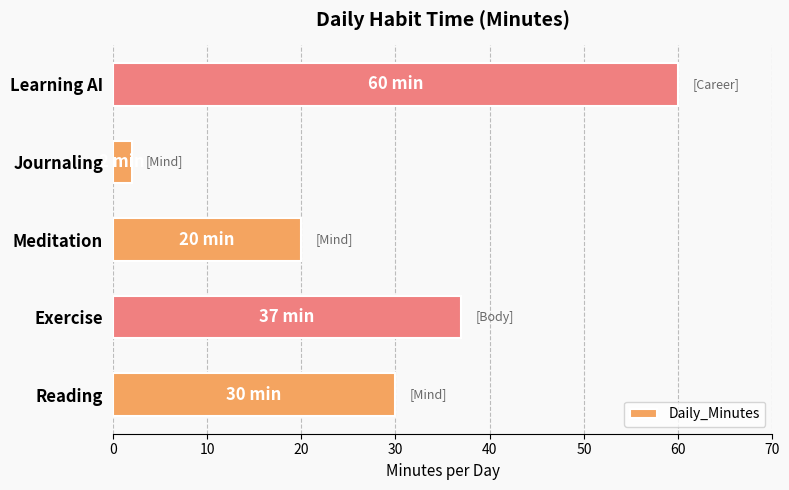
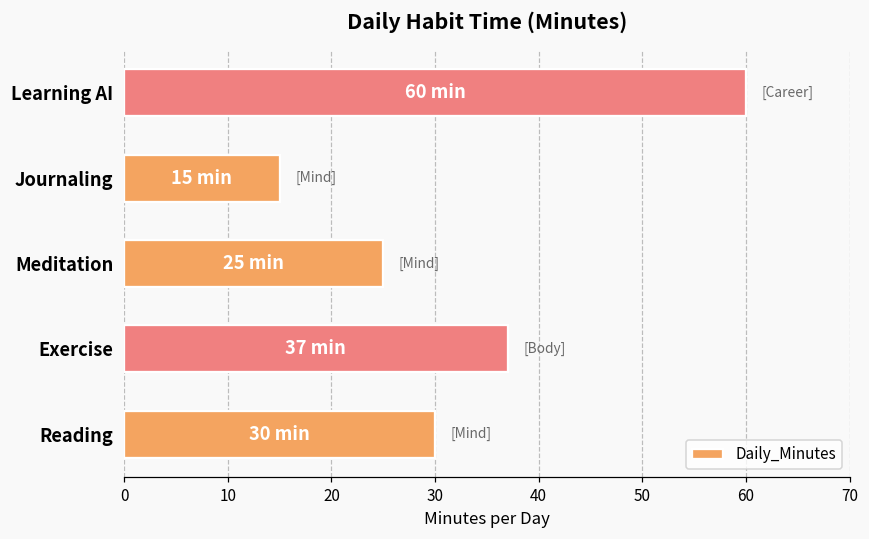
Journaling: 2 -> 15
Meditation: 20 -> 25
